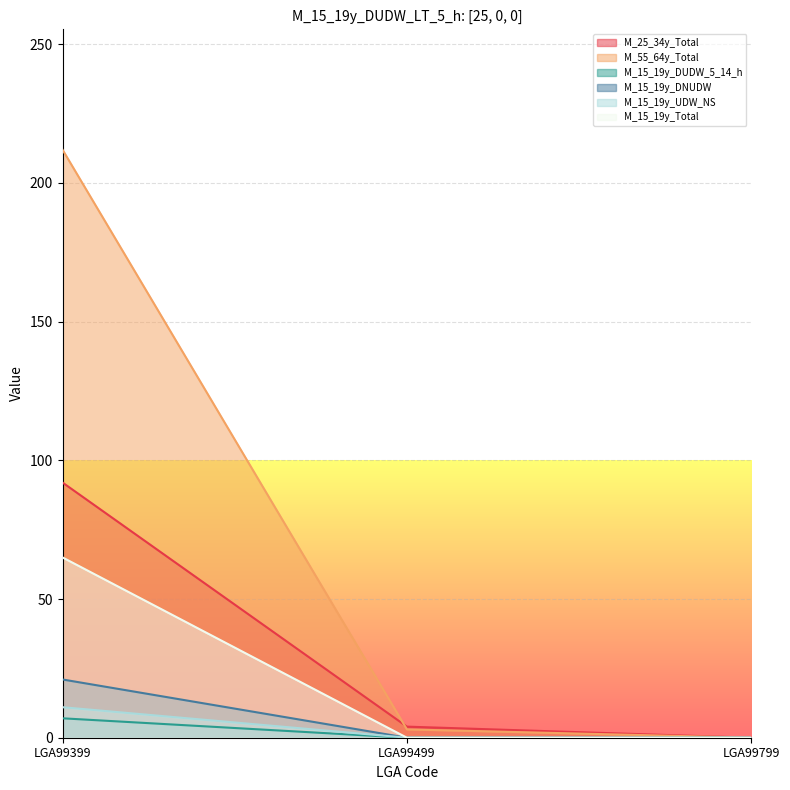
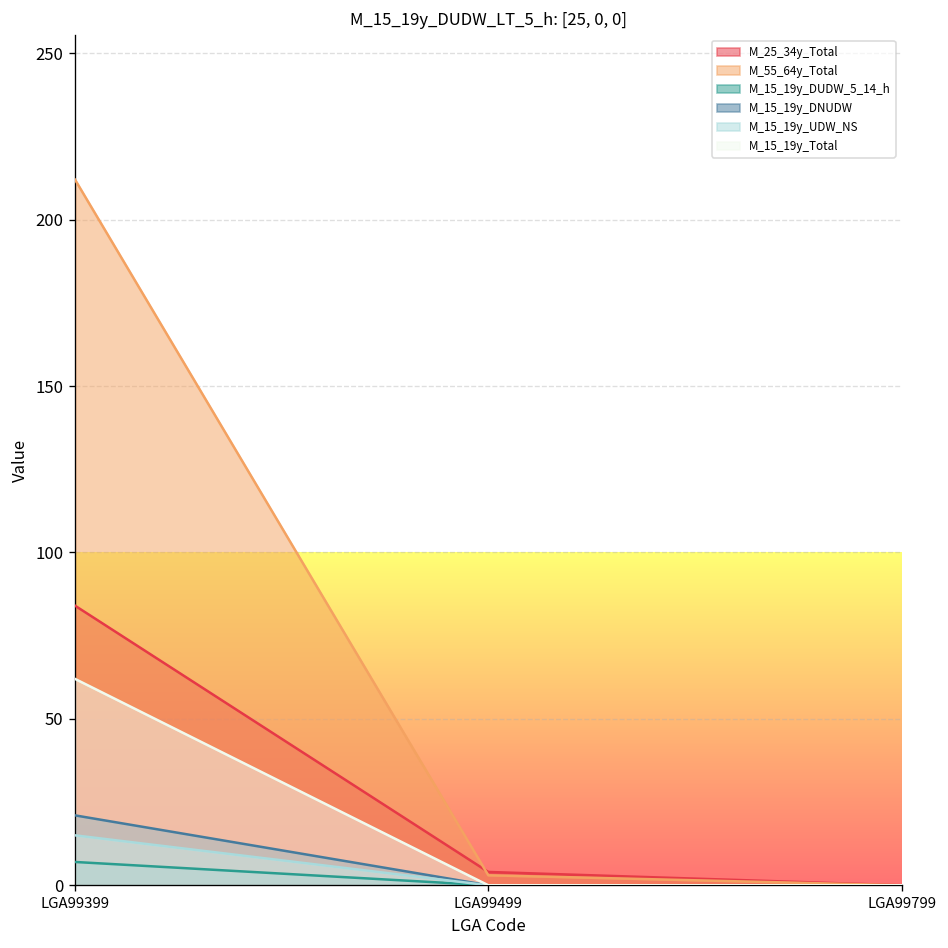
M_25_34y_Total, LGA99399: 92 -> 84
M_15_19y_UDW_NS, LGA99399: 11 -> 15
M_15_19y_Total, LGA99399: 65 -> 62
